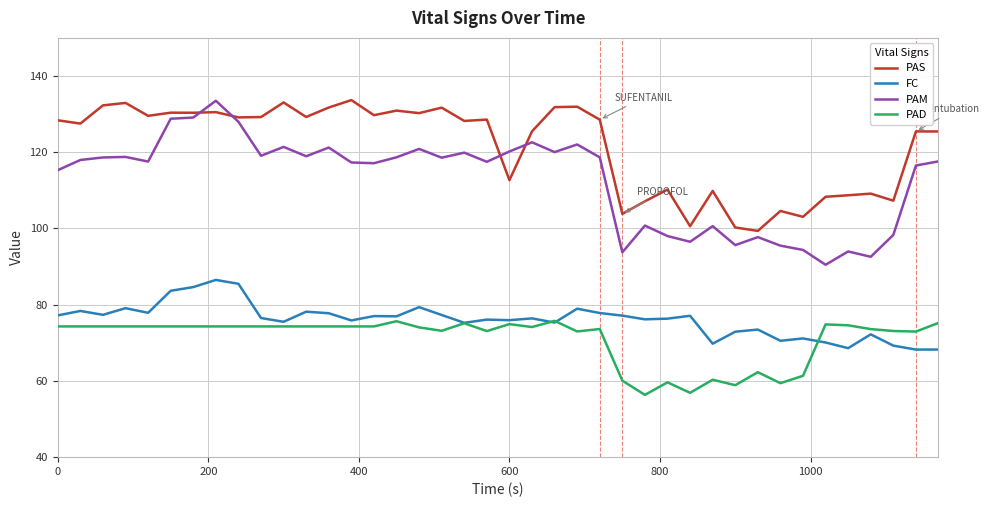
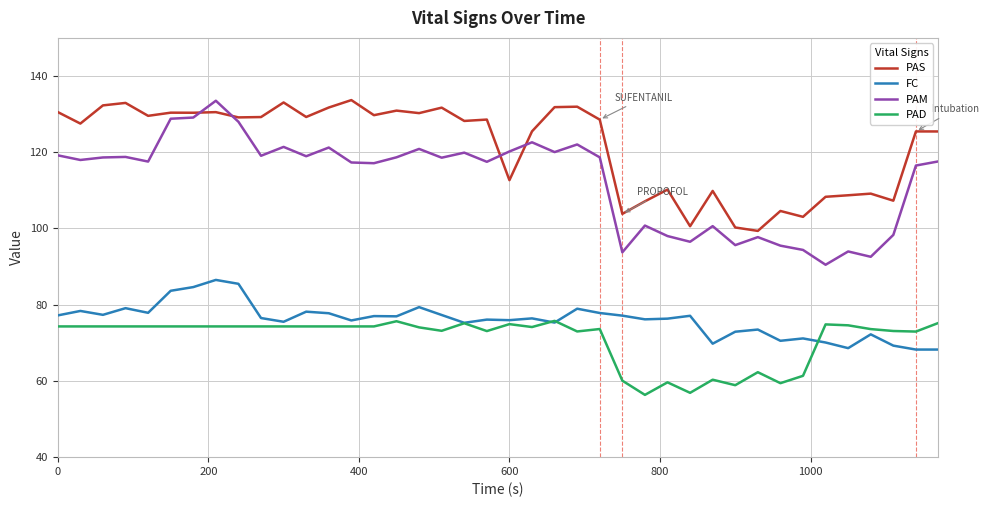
PAS, 0: 128 -> 131
PAM, 0: 115 -> 119
